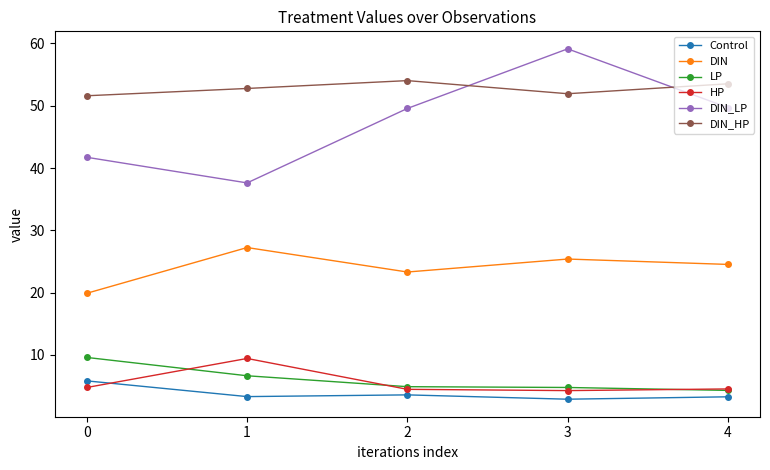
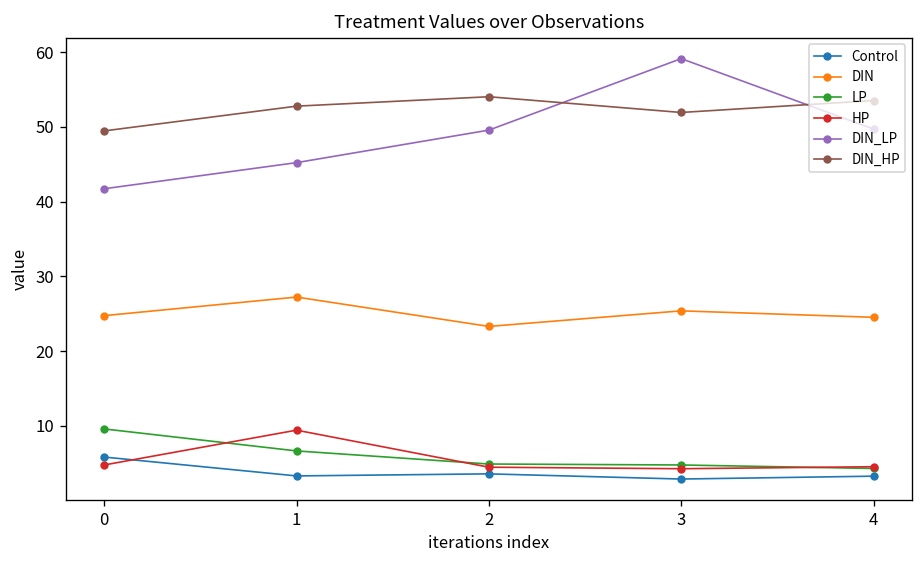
DIN, 0: 20 -> 25
DIN_HP, 0: 52 -> 49
DIN_LP, 1: 38 -> 45
